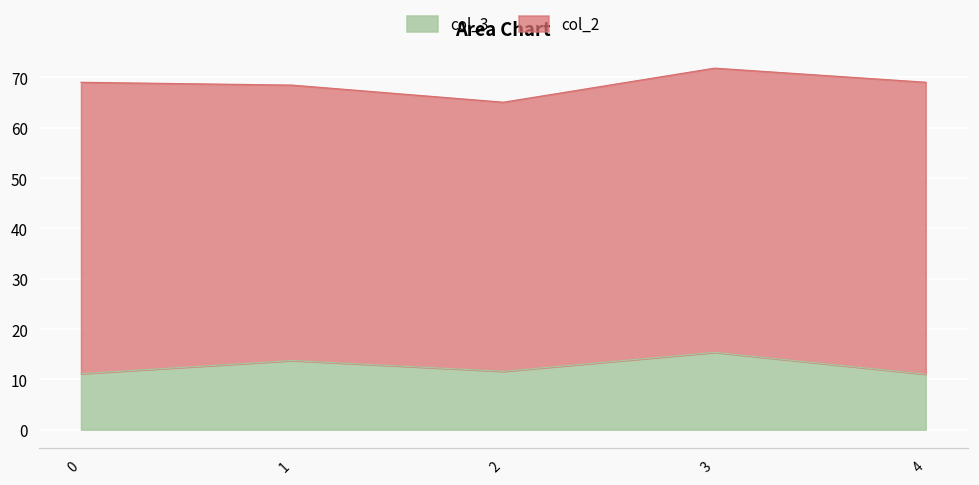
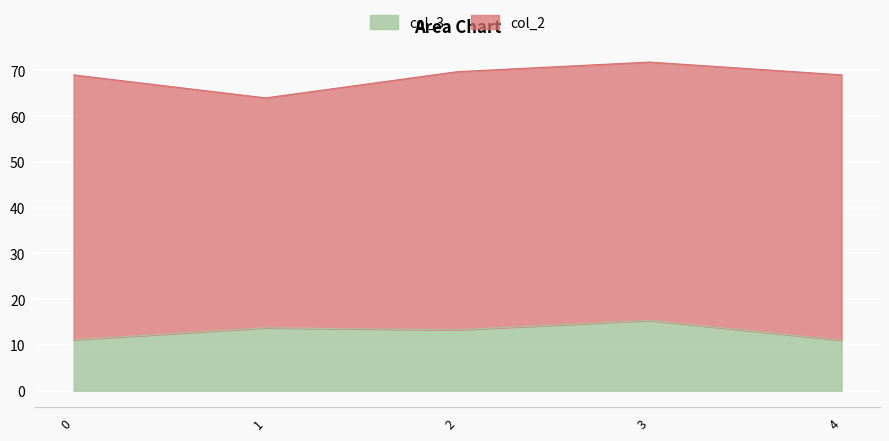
col_2, 1: 55 -> 50
col_3, 2: 12 -> 13
col_2, 2: 53 -> 56
